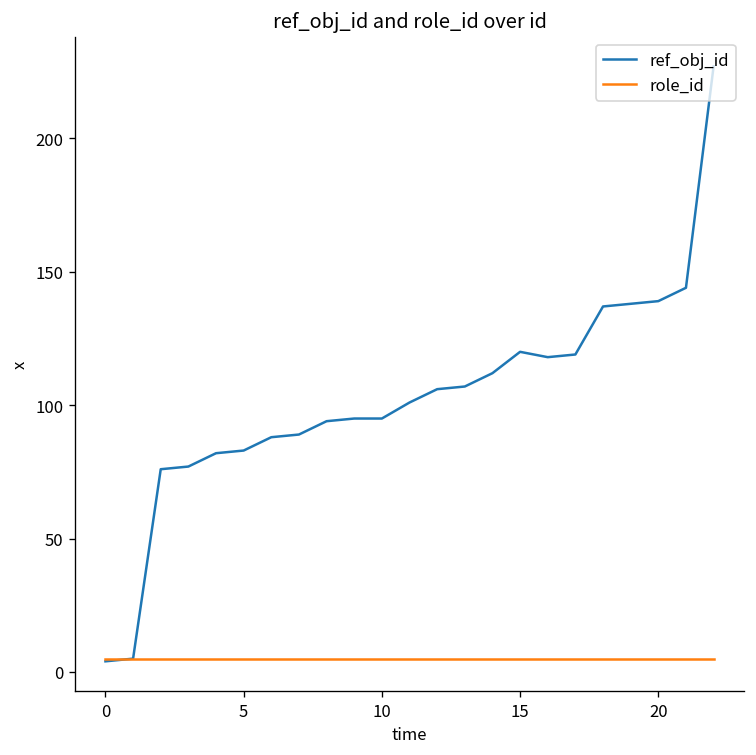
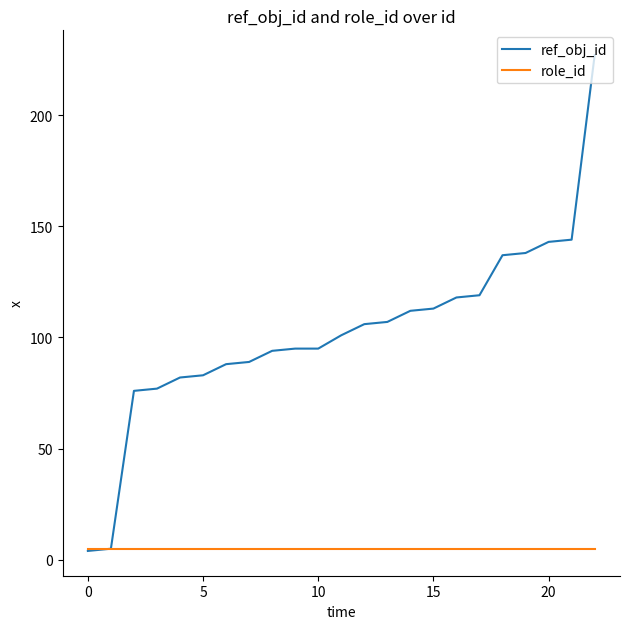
ref_obj_id, 15: 120 -> 113
ref_obj_id, 20: 139 -> 143
